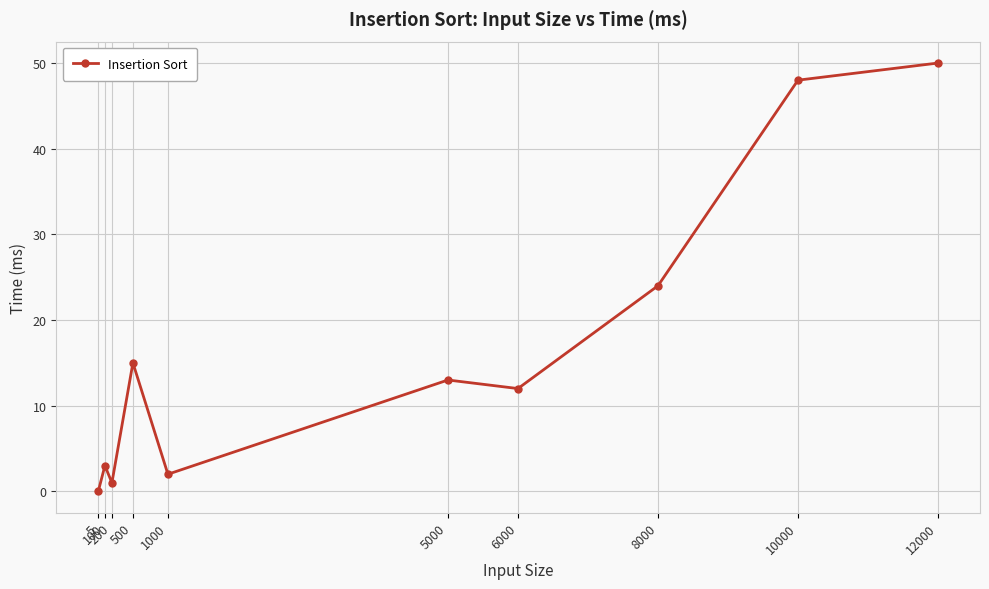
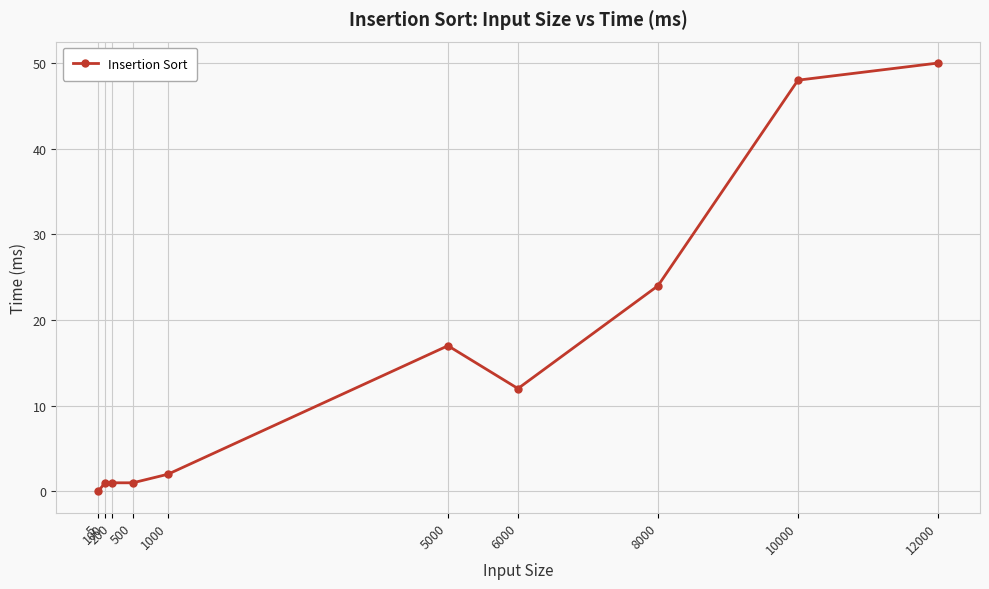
100: 3 -> 1
500: 15 -> 1
5000: 13 -> 17
